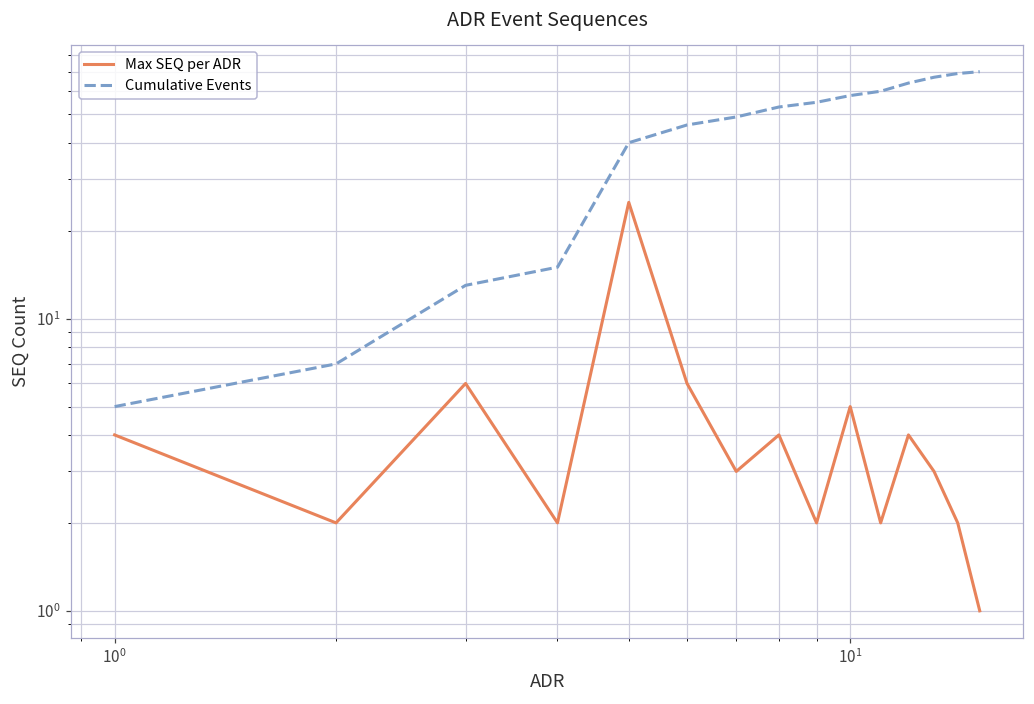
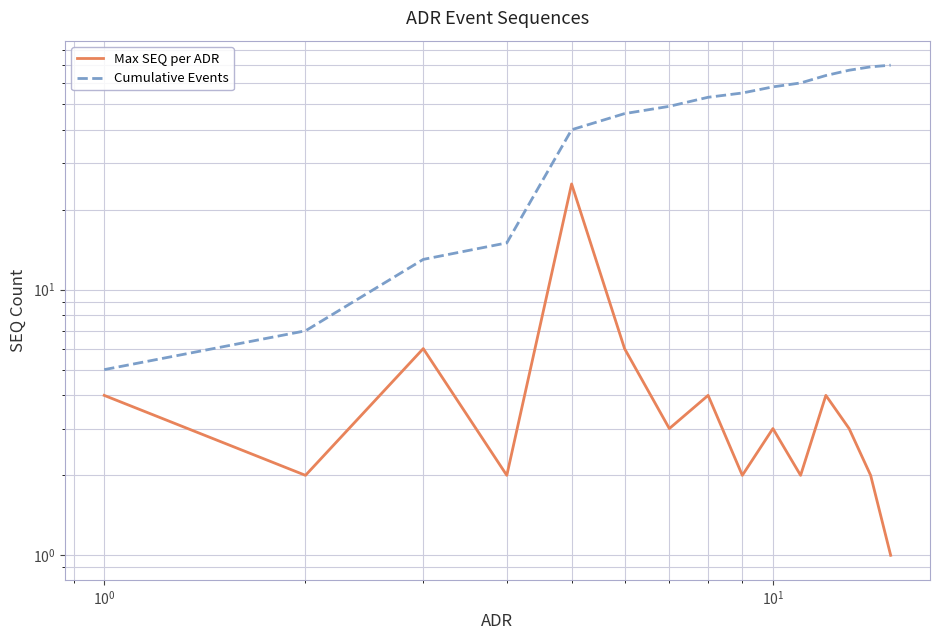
Max SEQ per ADR, 10^1: 5 -> 3
